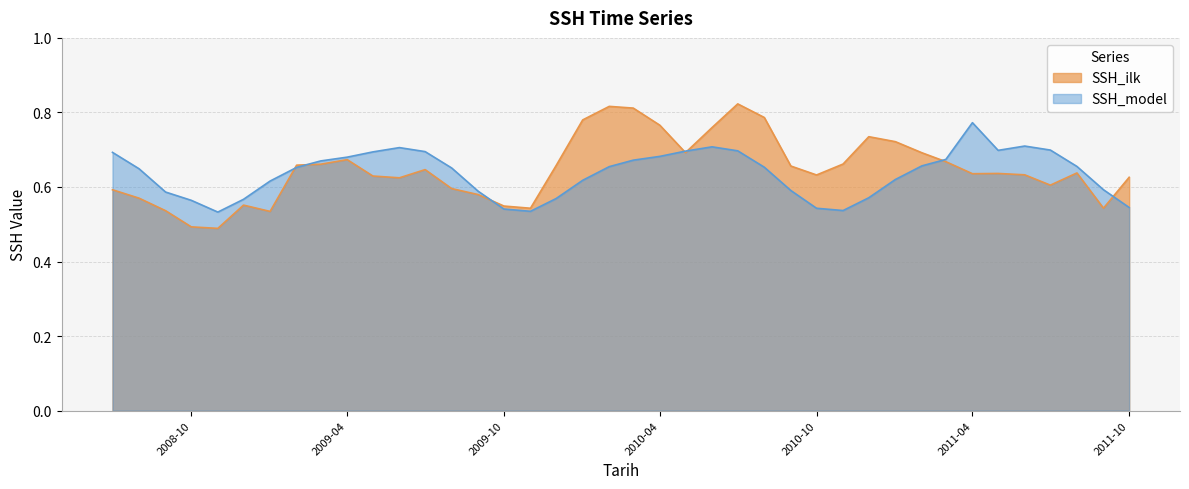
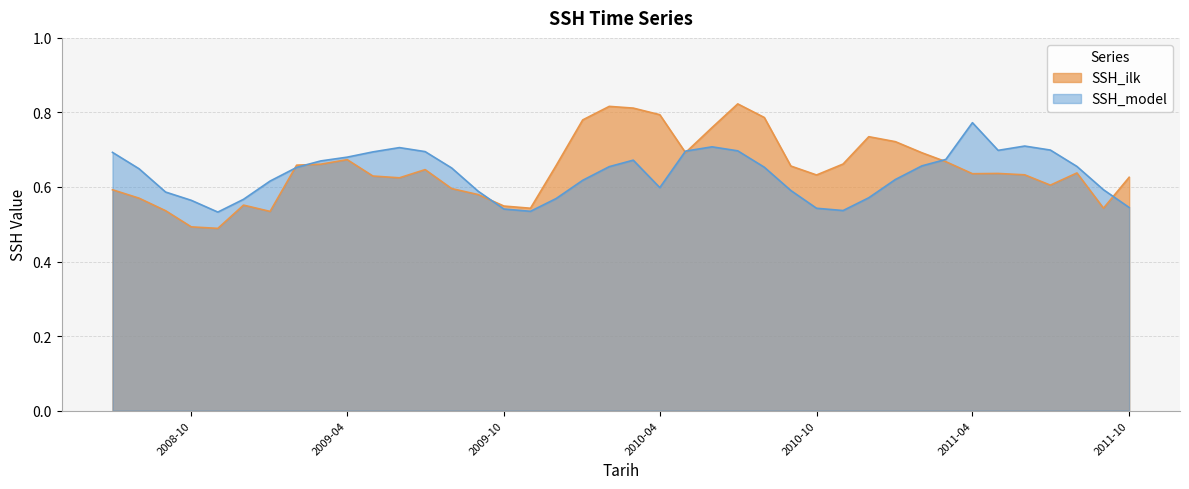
SSH_ilk, 2010-04: 0.77 -> 0.79
SSH_model, 2010-04: 0.68 -> 0.60
